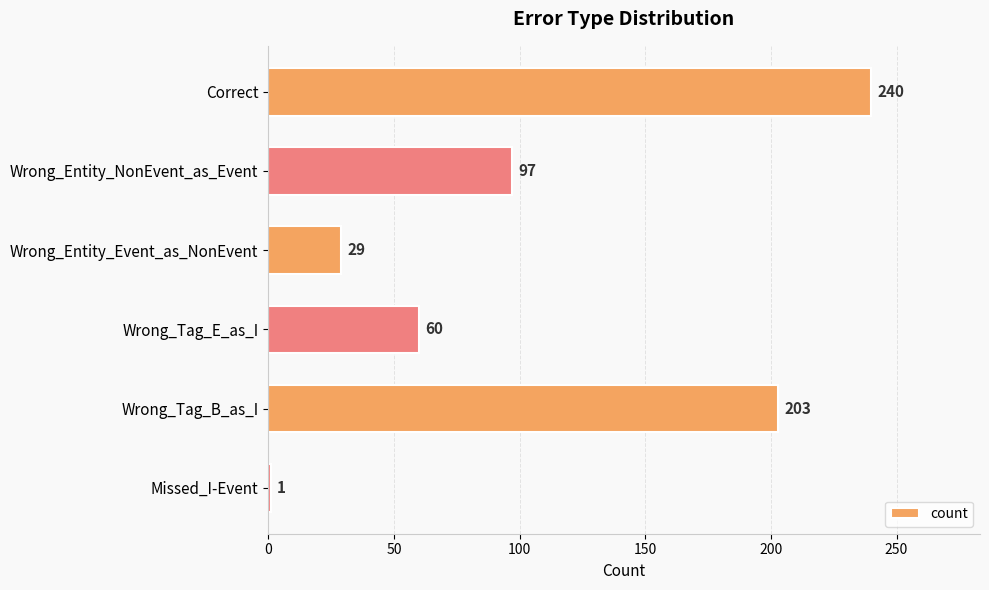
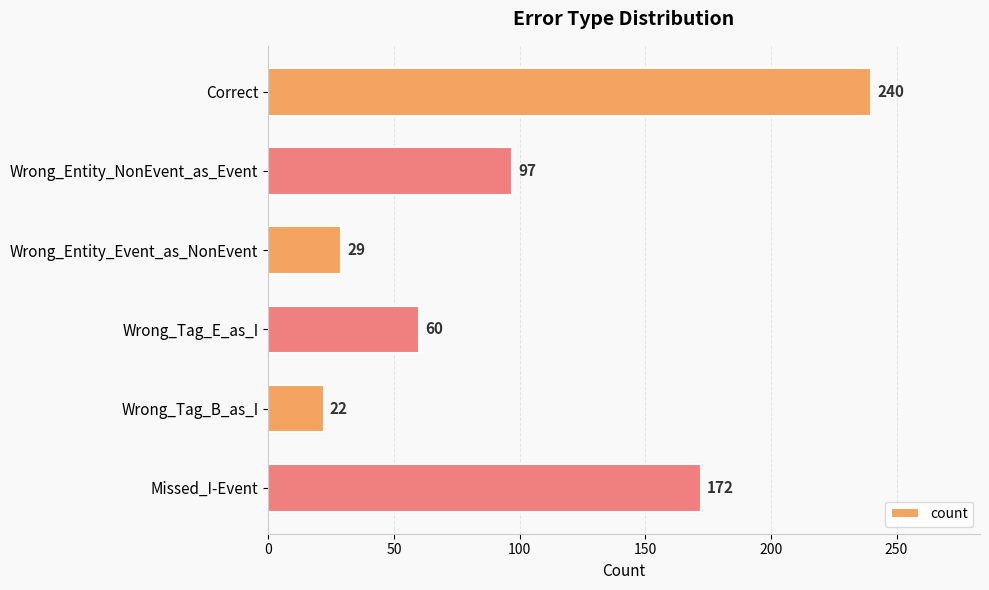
Wrong_Tag_B_as_I: 203 -> 22
Missed_I-Event: 1 -> 172
